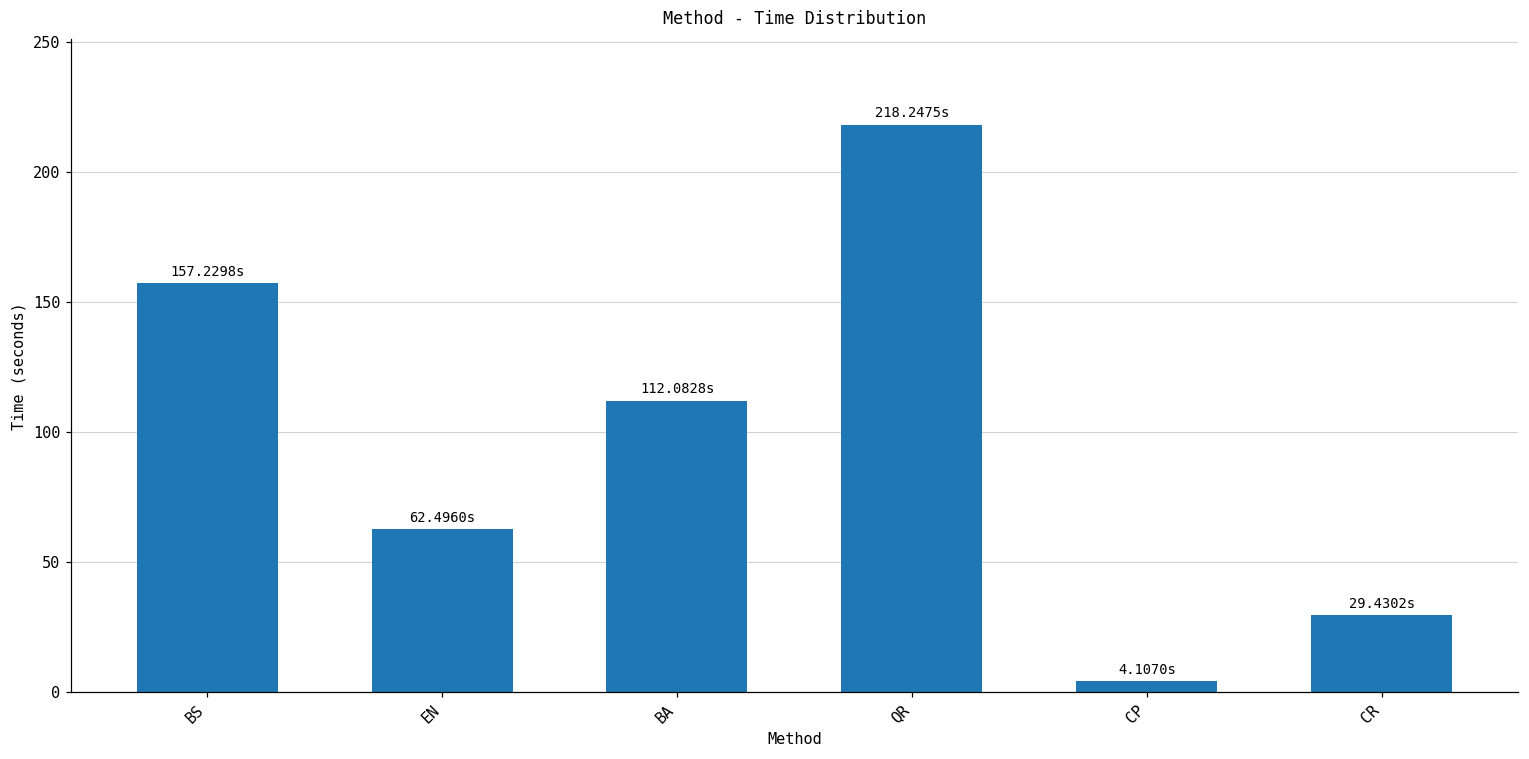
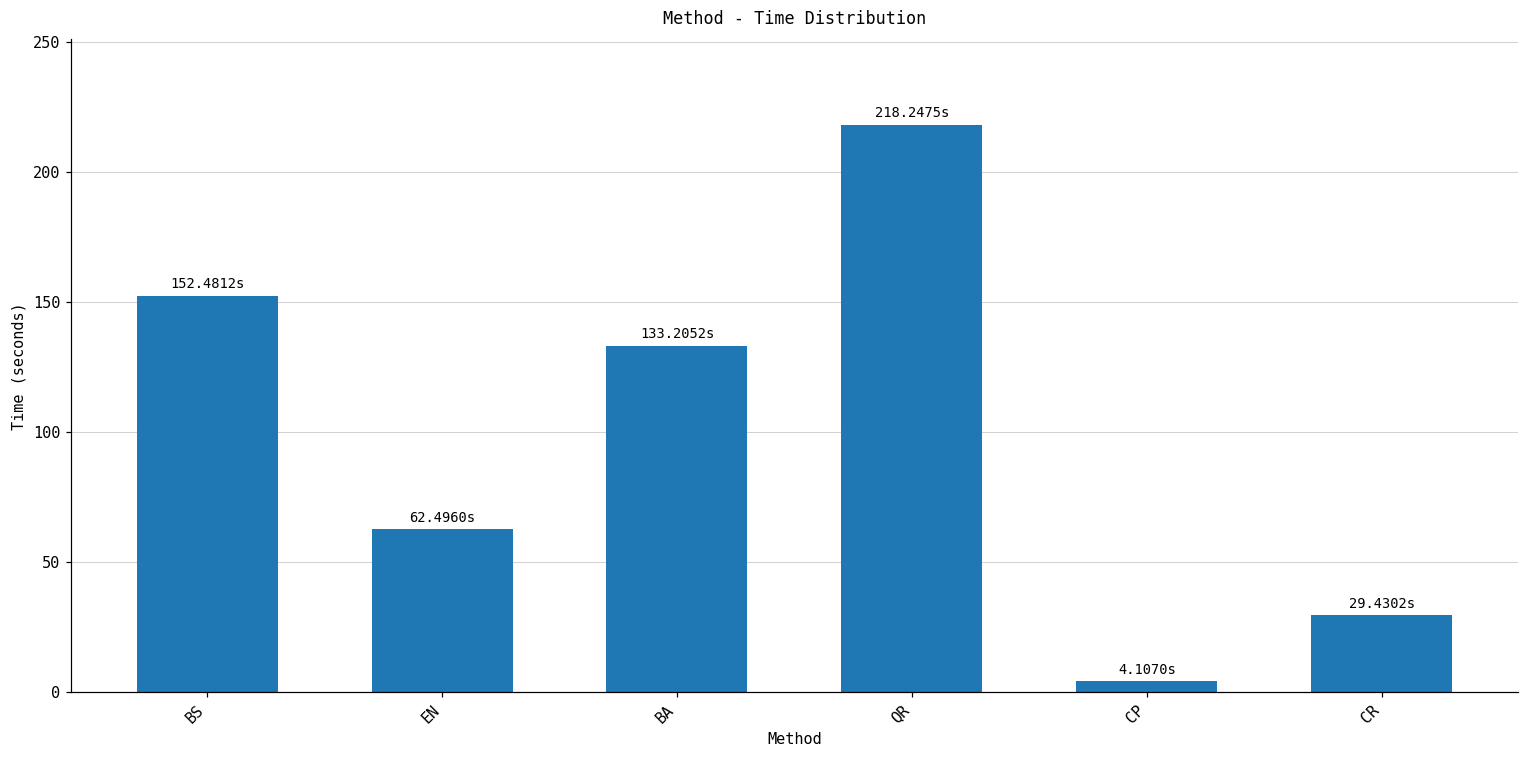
BS: 157.2298s -> 152.4812s
BA: 112.0828s -> 133.2052s
